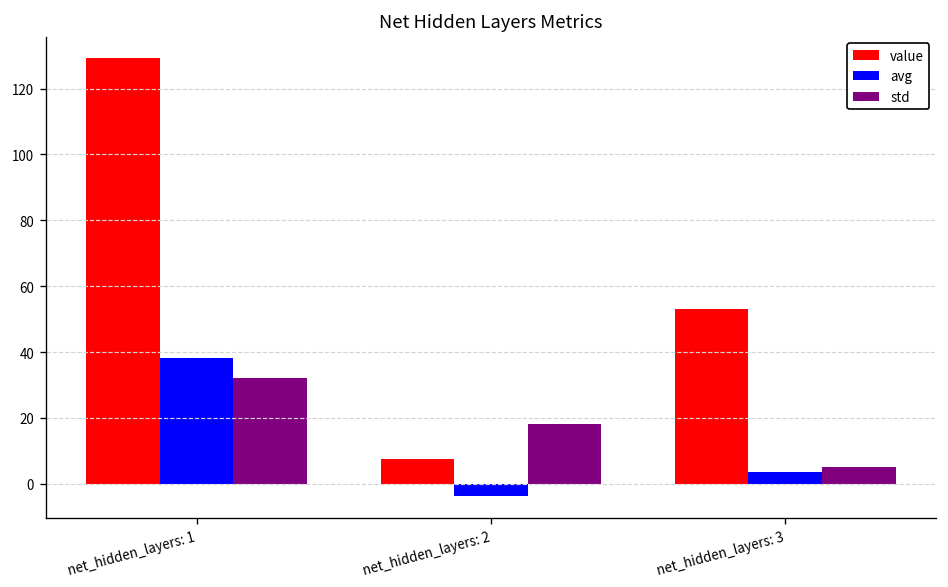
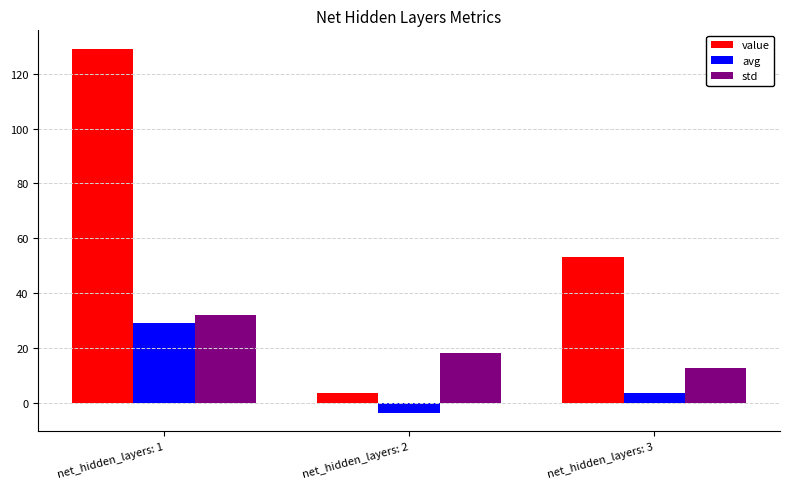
avg, net_hidden_layers: 1: 38 -> 29
value, net_hidden_layers: 2: 8 -> 4
std, net_hidden_layers: 3: 5 -> 13
